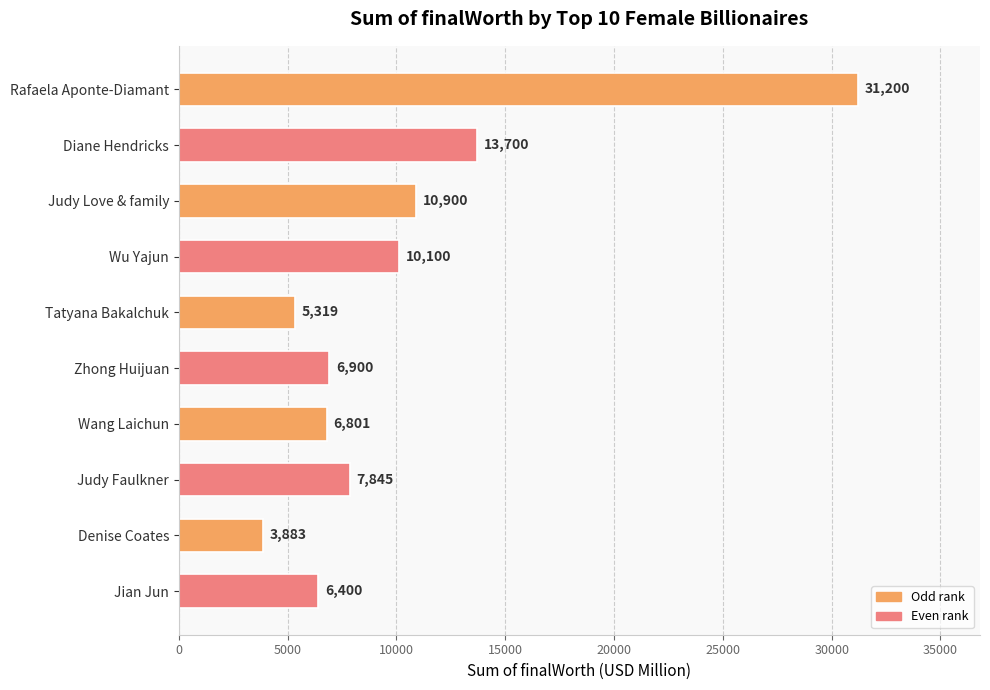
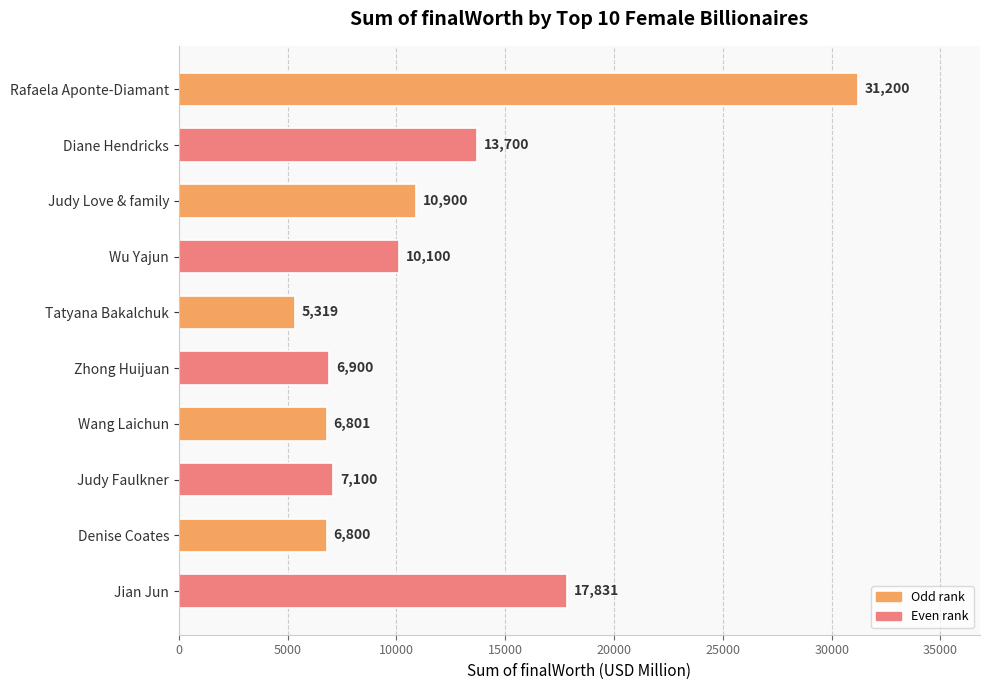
Judy Faulkner: 7,845 -> 7,100
Denise Coates: 3,883 -> 6,800
Jian Jun: 6,400 -> 17,831
